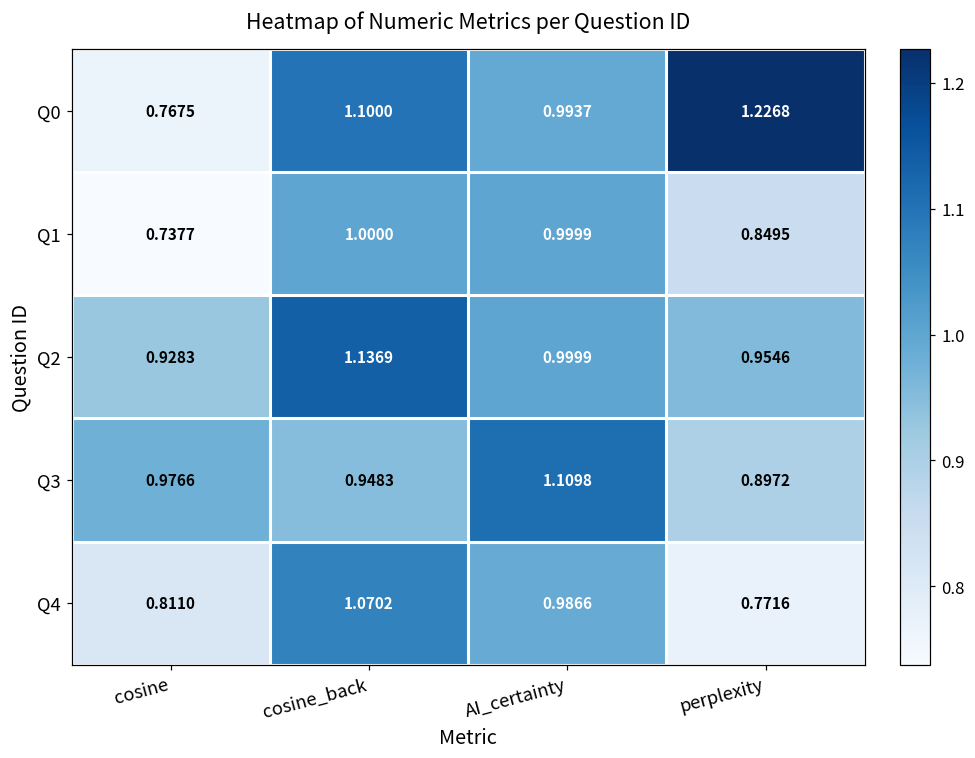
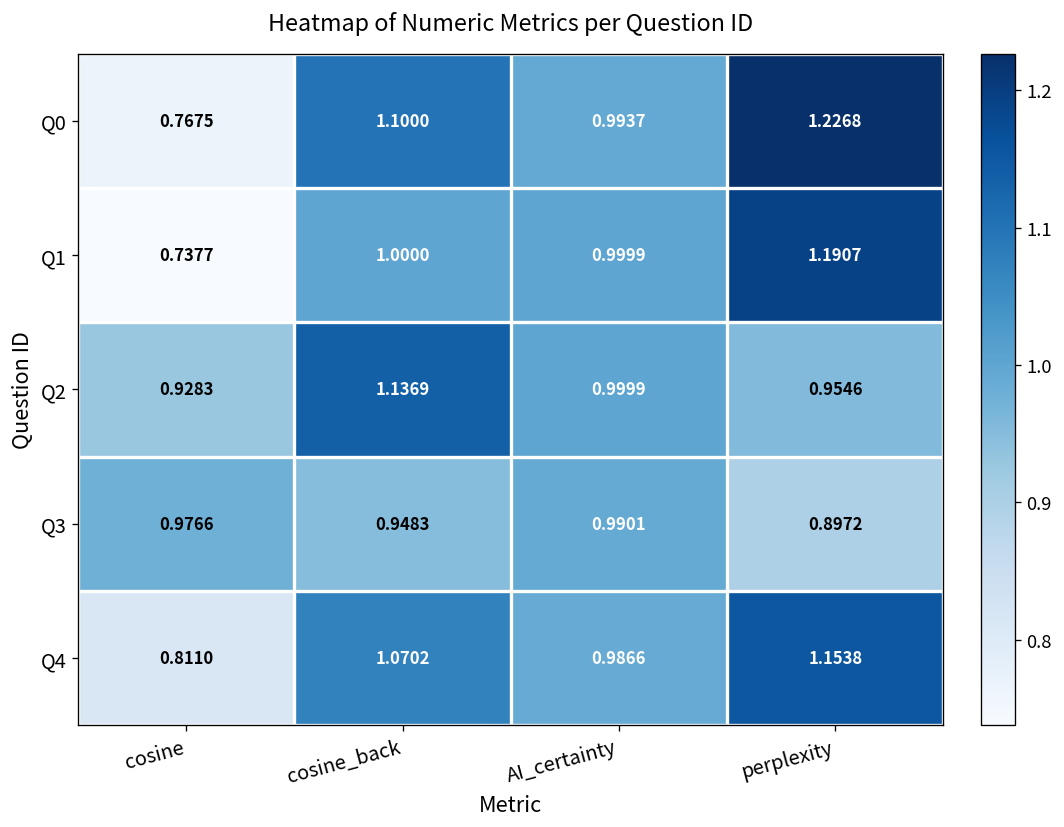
Q1, perplexity: 0.8495 -> 1.1907
Q3, AI_certainty: 1.1098 -> 0.9901
Q4, perplexity: 0.7716 -> 1.1538
